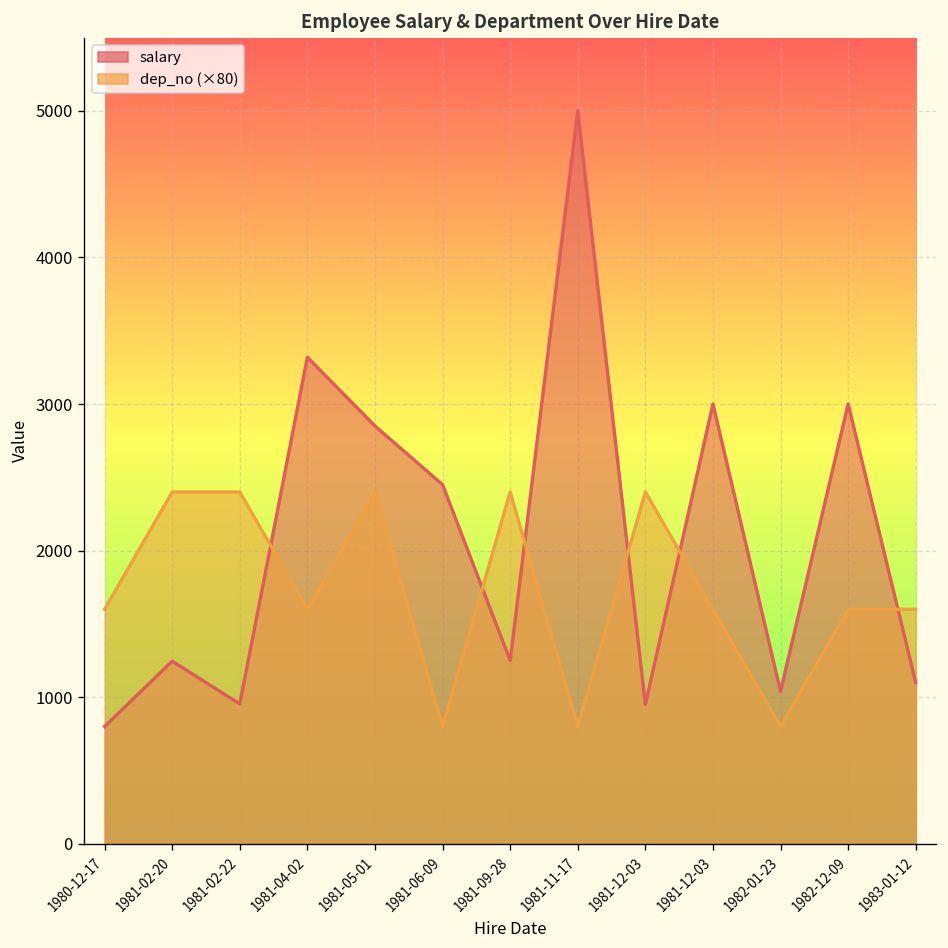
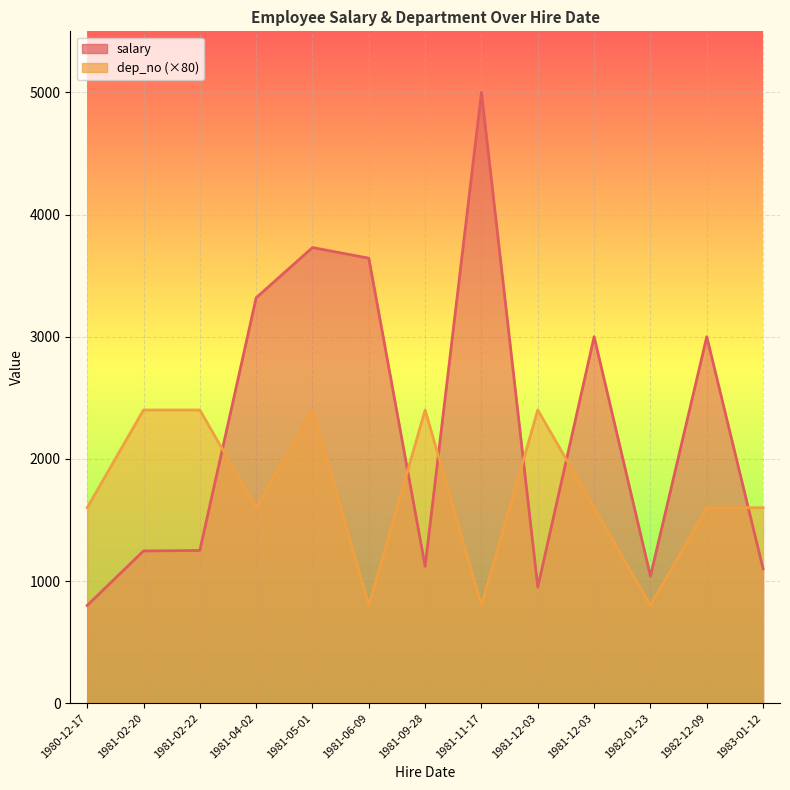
salary, 1981-02-22: 950 -> 1250
salary, 1981-05-01: 2850 -> 3730
salary, 1981-06-09: 2450 -> 3640
salary, 1981-09-28: 1250 -> 1120
